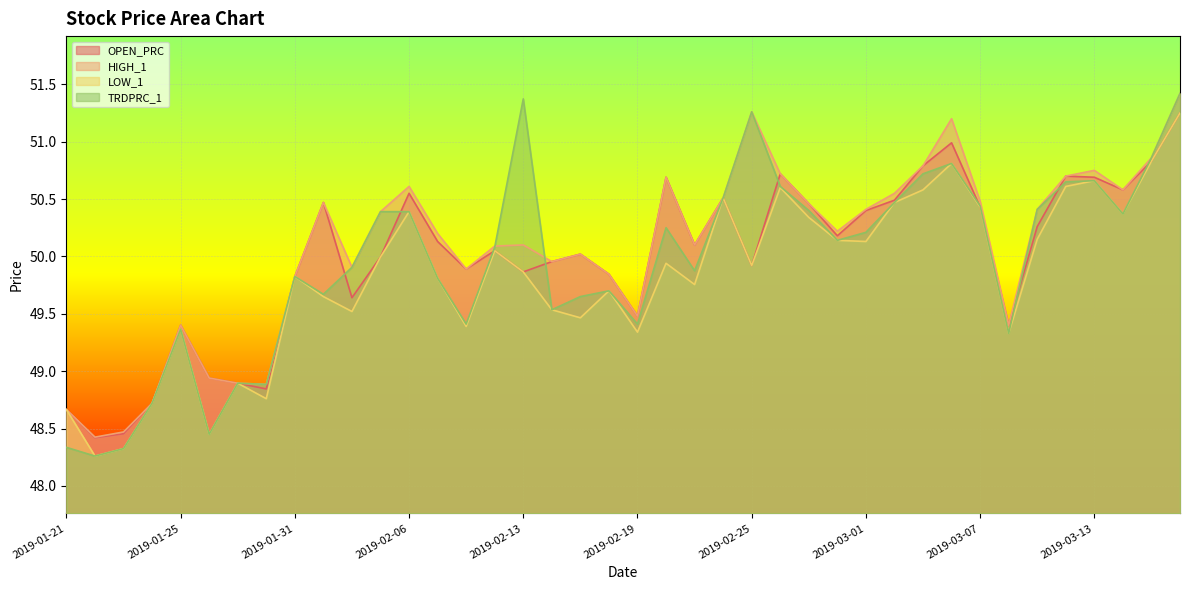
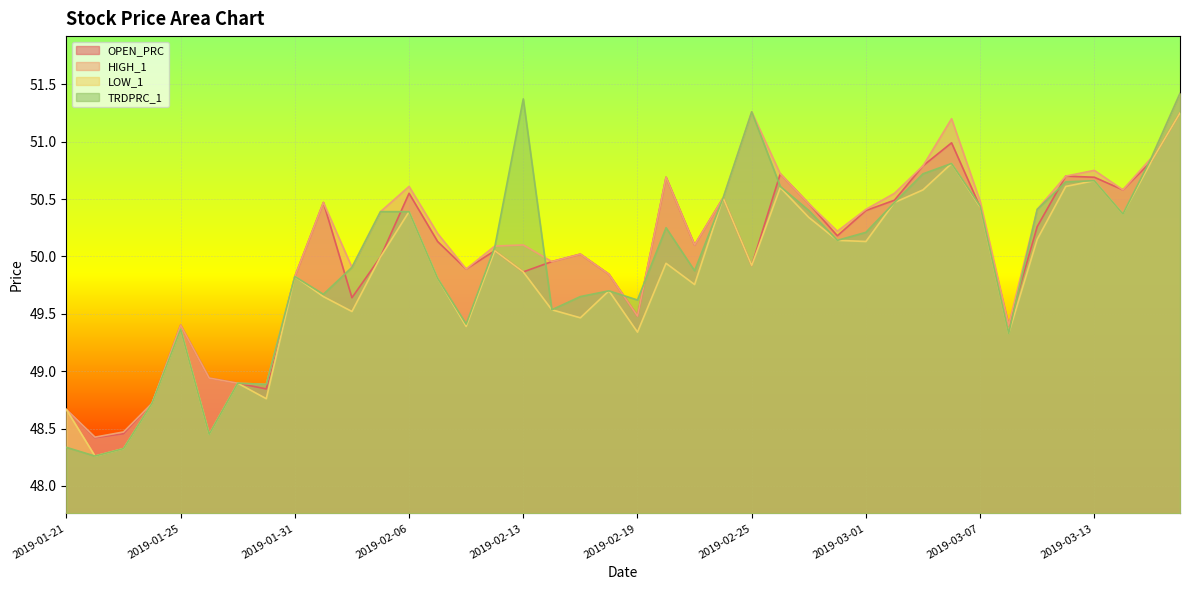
TRDPRC_1, 2019-02-19: 49.41 -> 49.62
